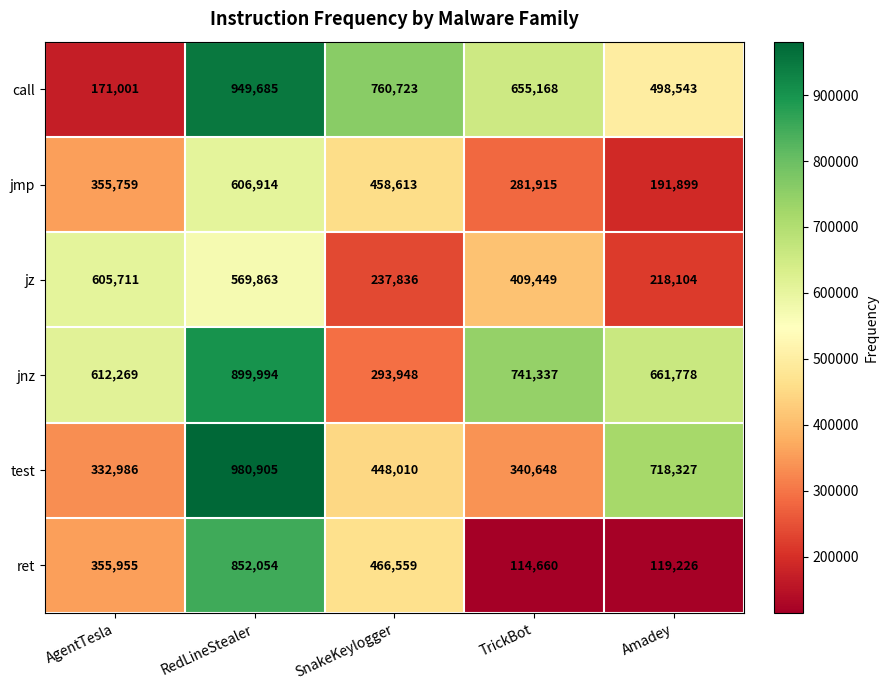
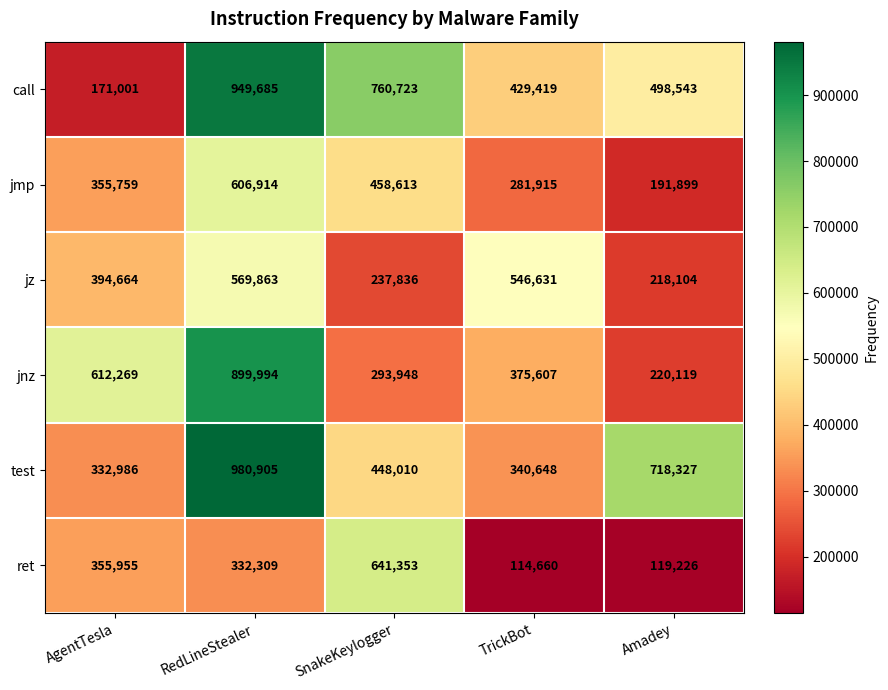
call, TrickBot: 655,168 -> 429,419
jz, AgentTesla: 605,711 -> 394,664
jz, TrickBot: 409,449 -> 546,631
jnz, TrickBot: 741,337 -> 375,607
jnz, Amadey: 661,778 -> 220,119
ret, RedLineStealer: 852,054 -> 332,309
ret, SnakeKeylogger: 466,559 -> 641,353
